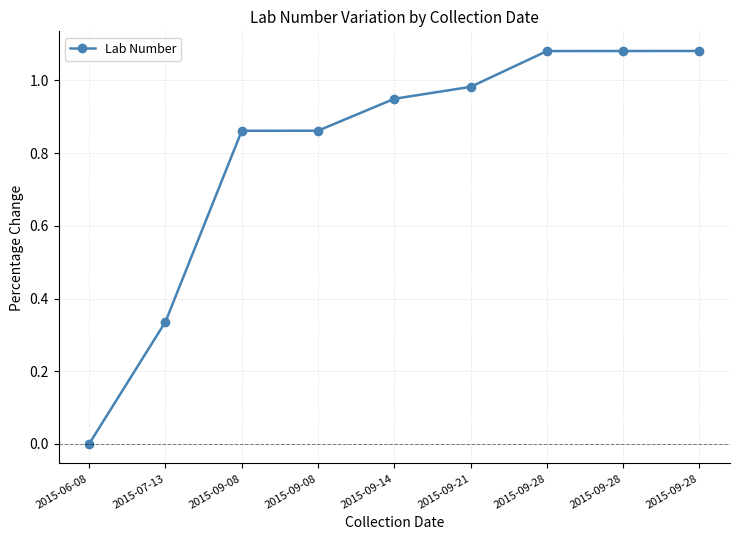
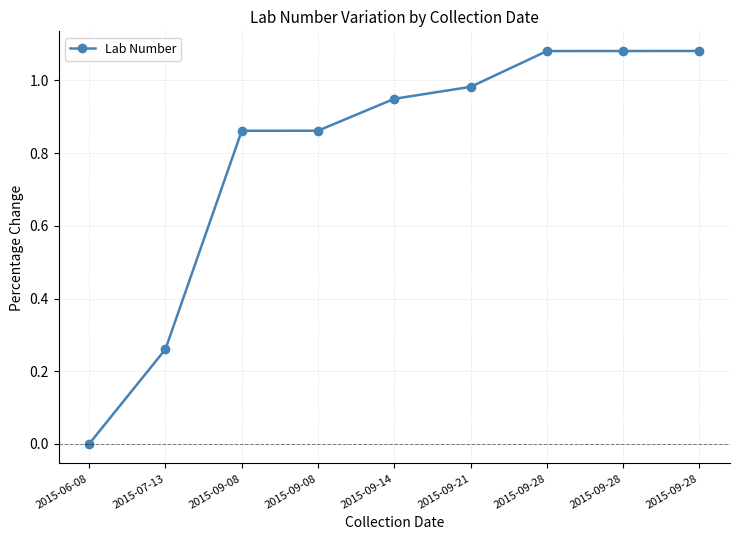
2015-07-13: 0.34 -> 0.26
